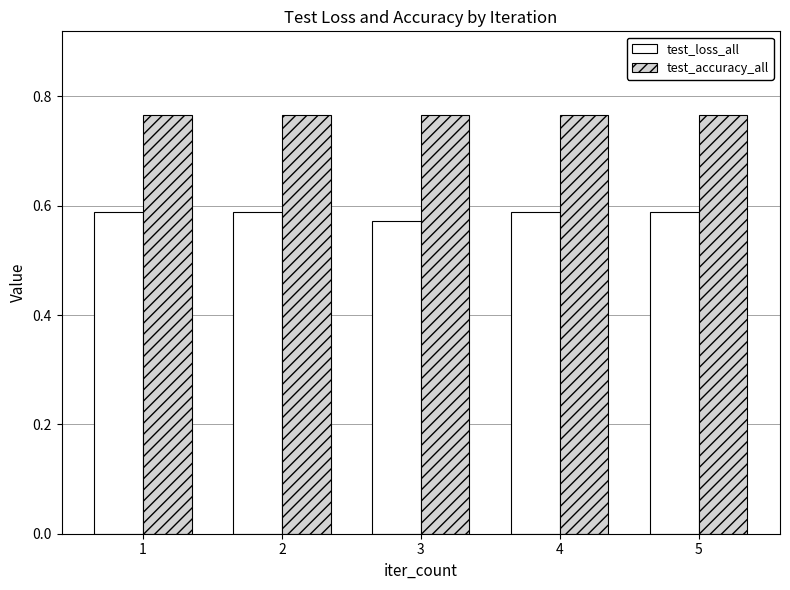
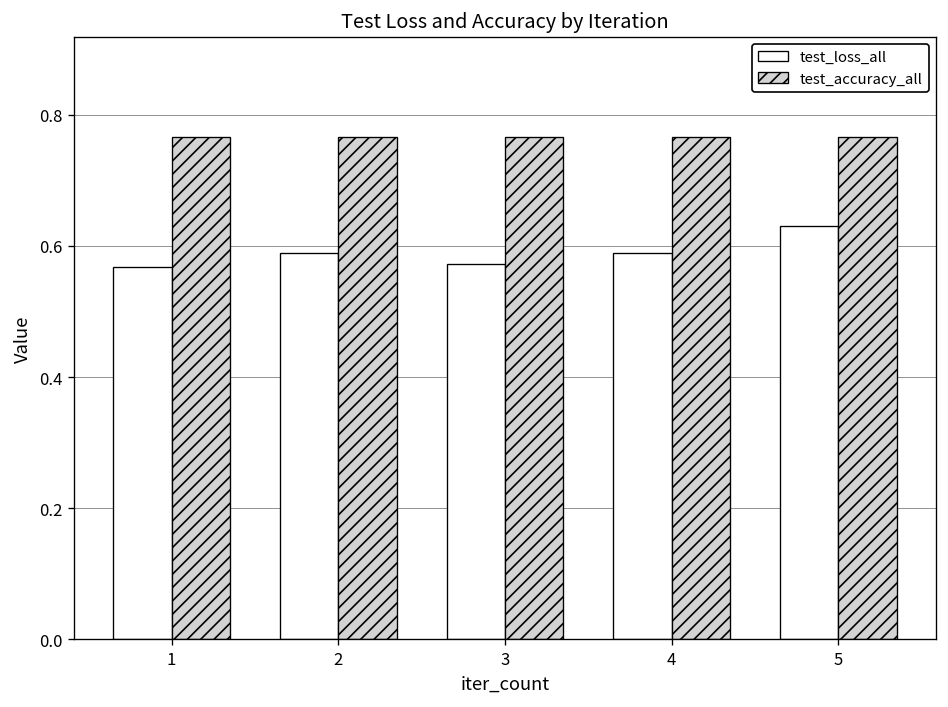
test_loss_all, 1: 0.59 -> 0.57
test_loss_all, 5: 0.59 -> 0.63
